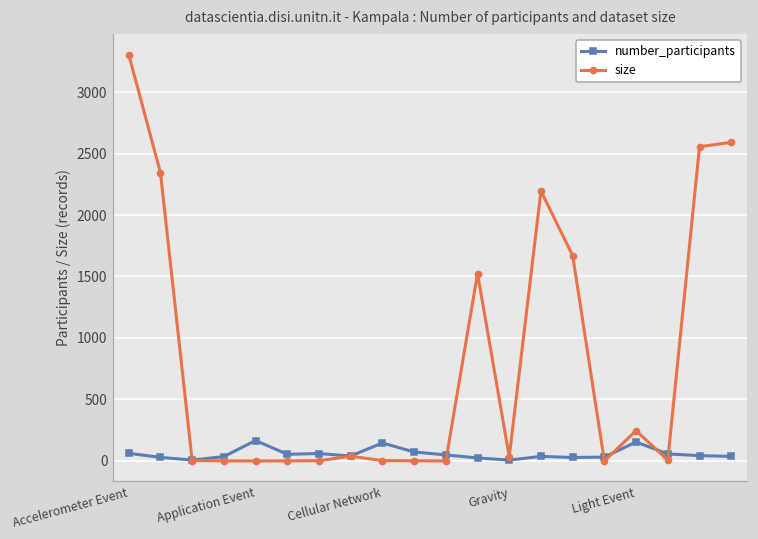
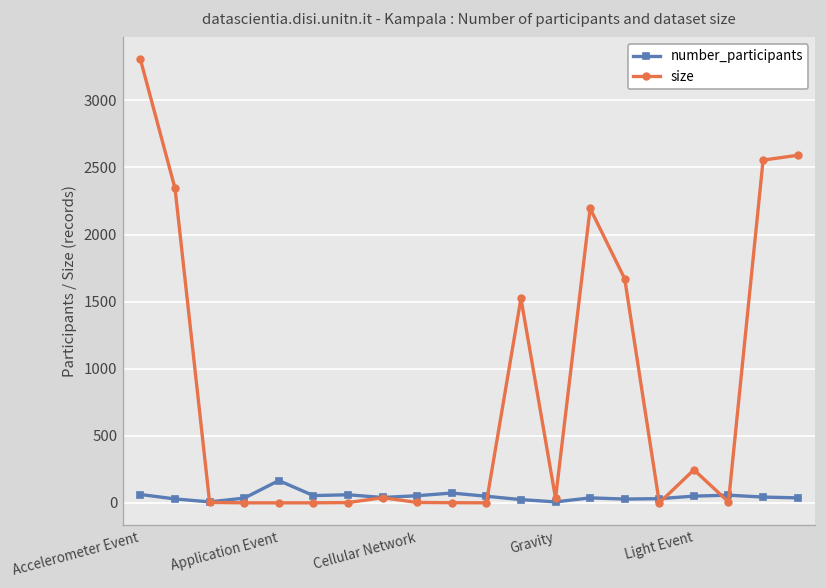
number_participants, Cellular Network: 150 -> 50
number_participants, Light Event: 150 -> 50
